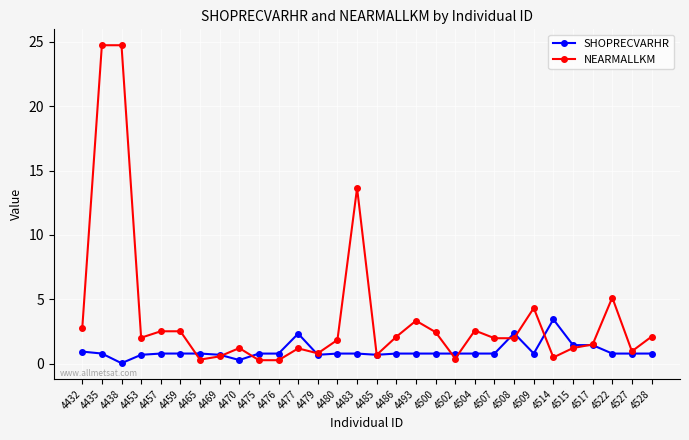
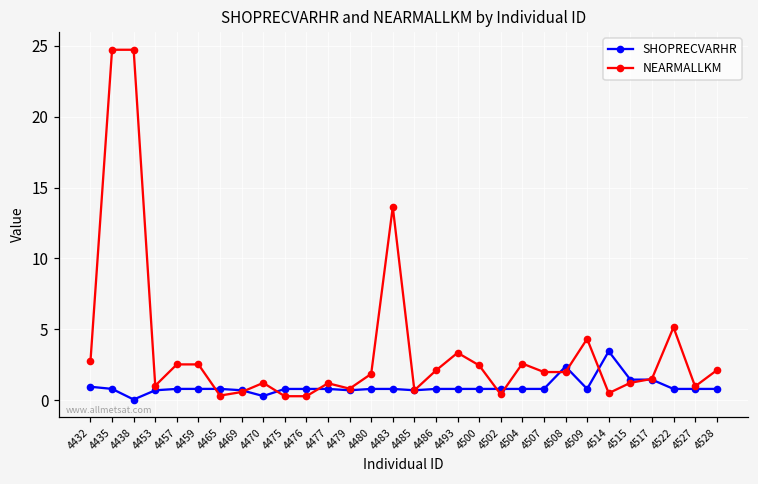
NEARMALLKM, 4453: 2.0 -> 1.0
SHOPRECVARHR, 4477: 2.3 -> 0.8
